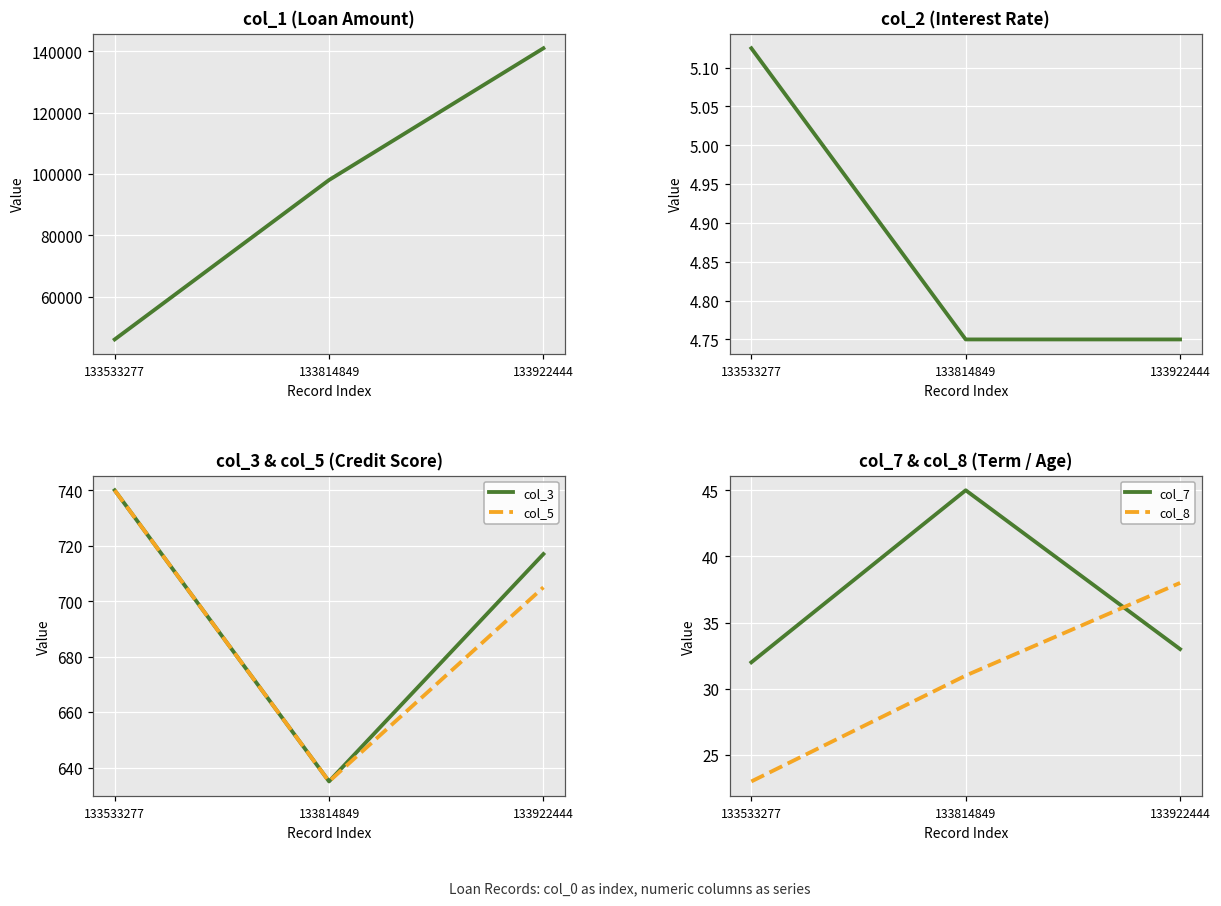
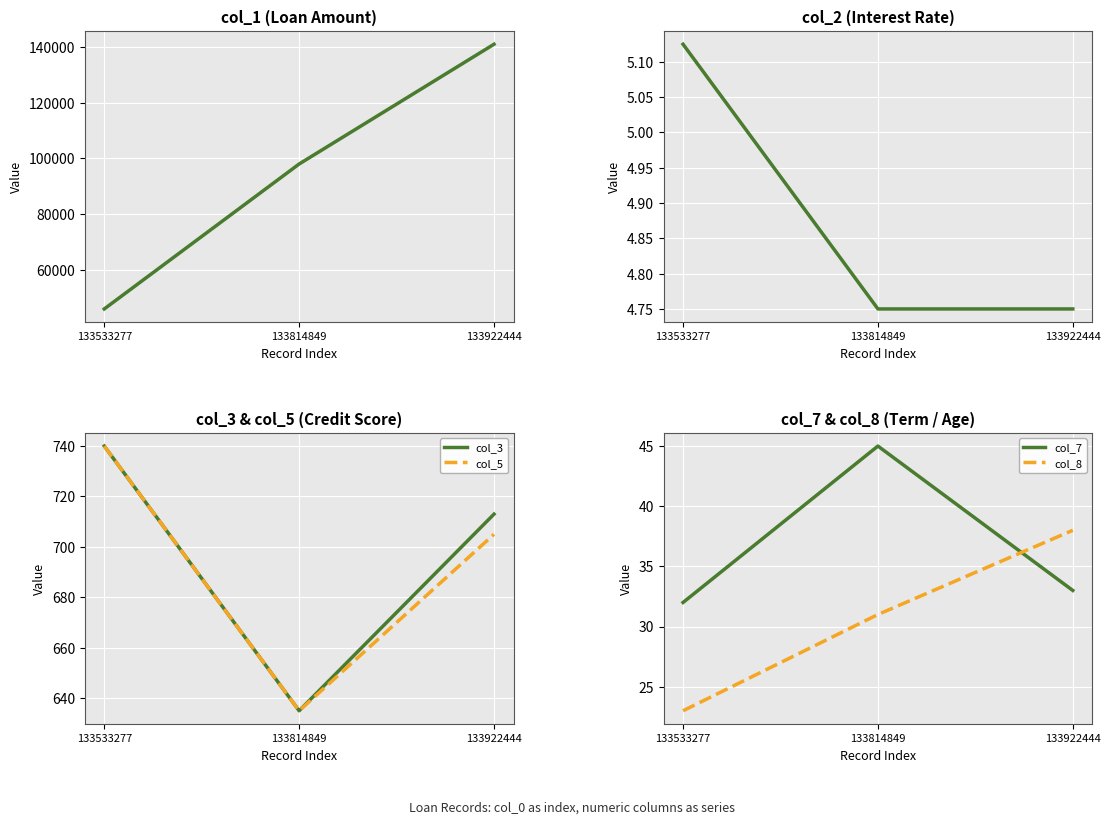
col_3 & col_5 (Credit Score), col_3, 133922444: 717 -> 713
